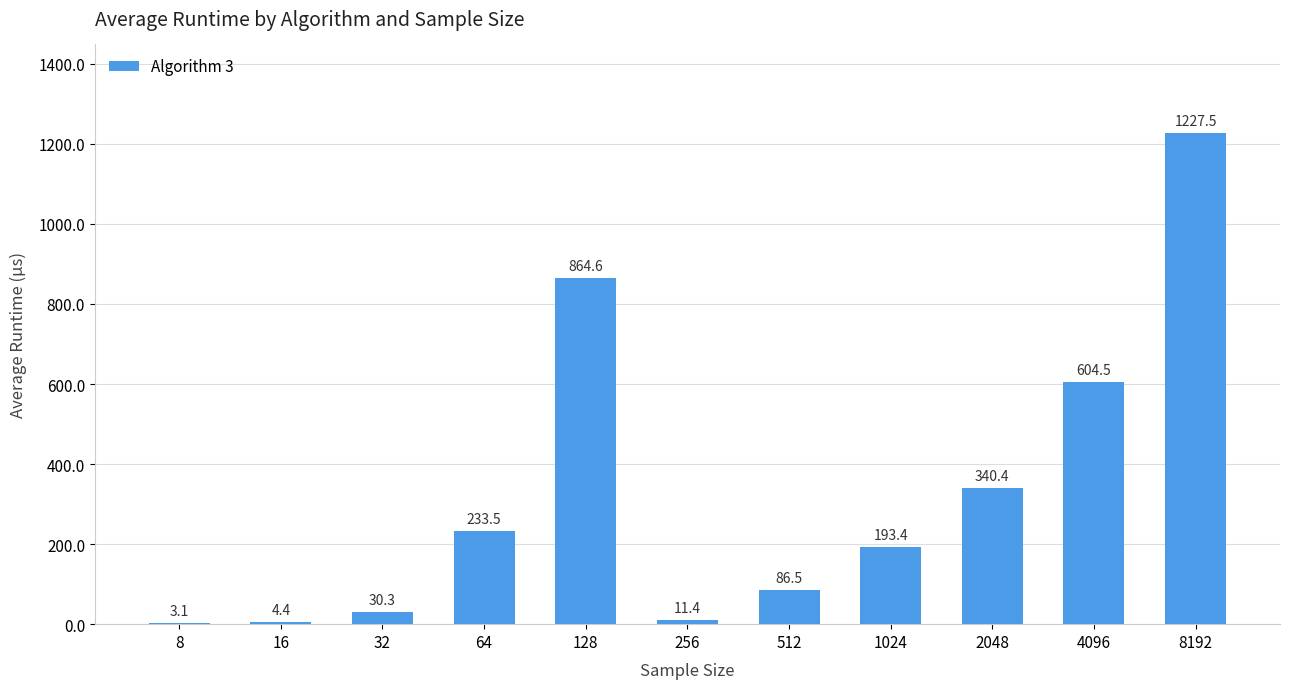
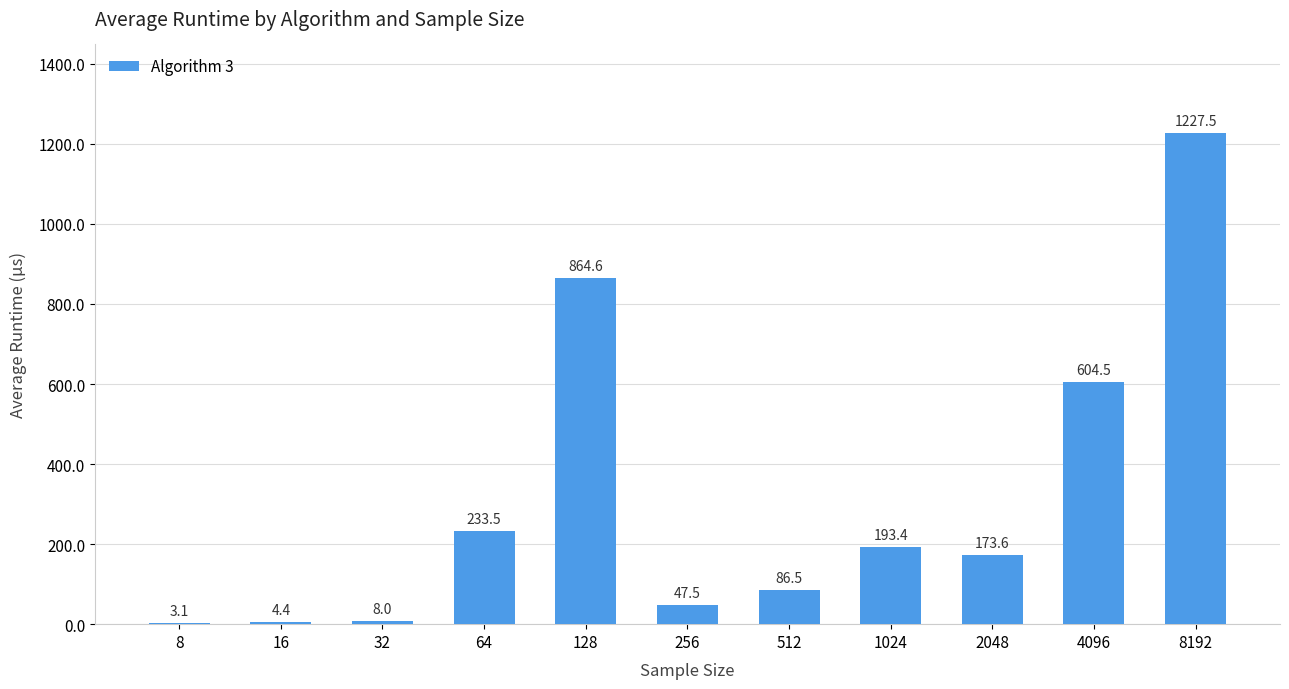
32: 30.3 -> 8.0
256: 11.4 -> 47.5
2048: 340.4 -> 173.6
